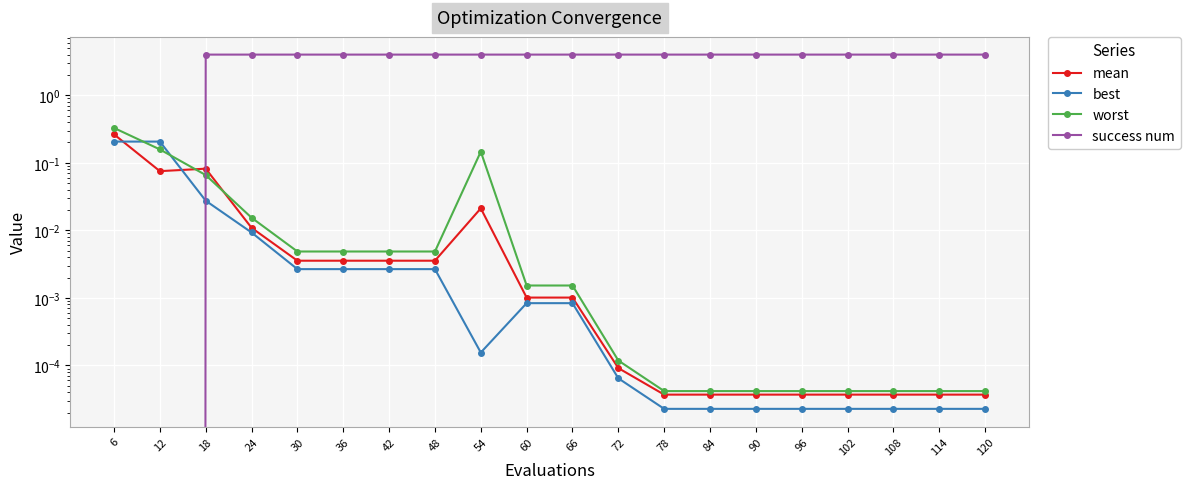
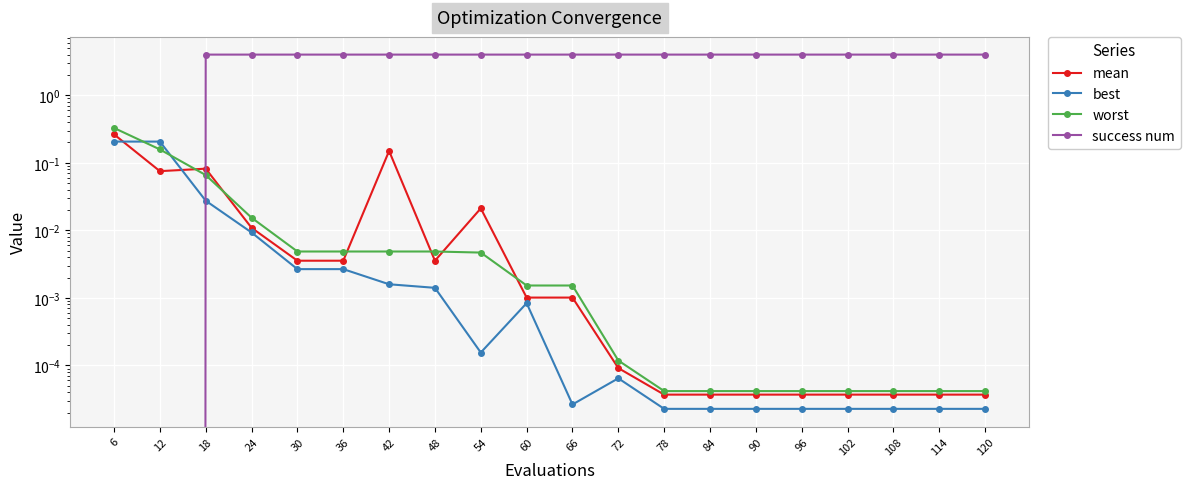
mean, 42: 0.004 -> 0.15
best, 42: 0.0027 -> 0.0016
best, 48: 0.0027 -> 0.0014
worst, 54: 0.15 -> 0.005
best, 66: 0.0008 -> 0.000026
